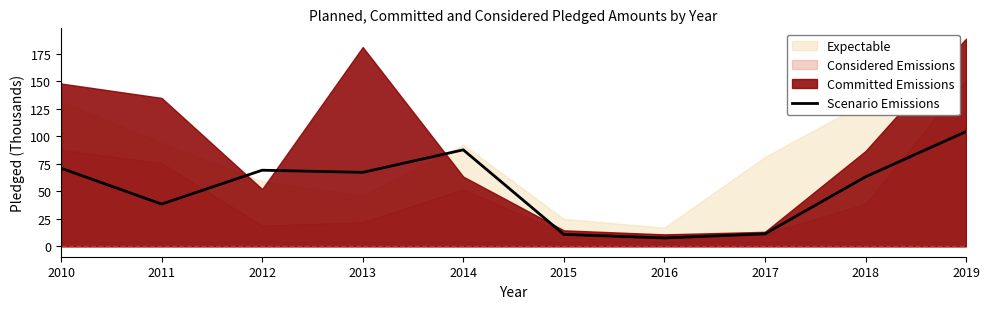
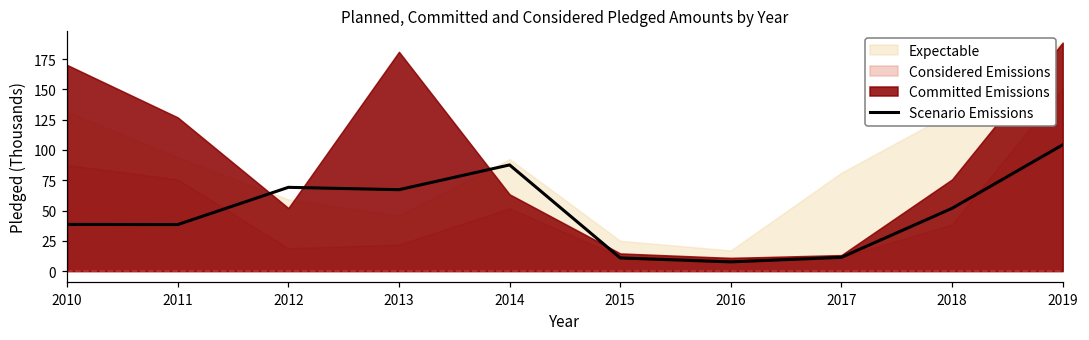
Scenario Emissions, 2010: 71 -> 39
Committed Emissions, 2010: 148 -> 170
Committed Emissions, 2011: 135 -> 127
Scenario Emissions, 2018: 63 -> 52
Committed Emissions, 2018: 87 -> 76
